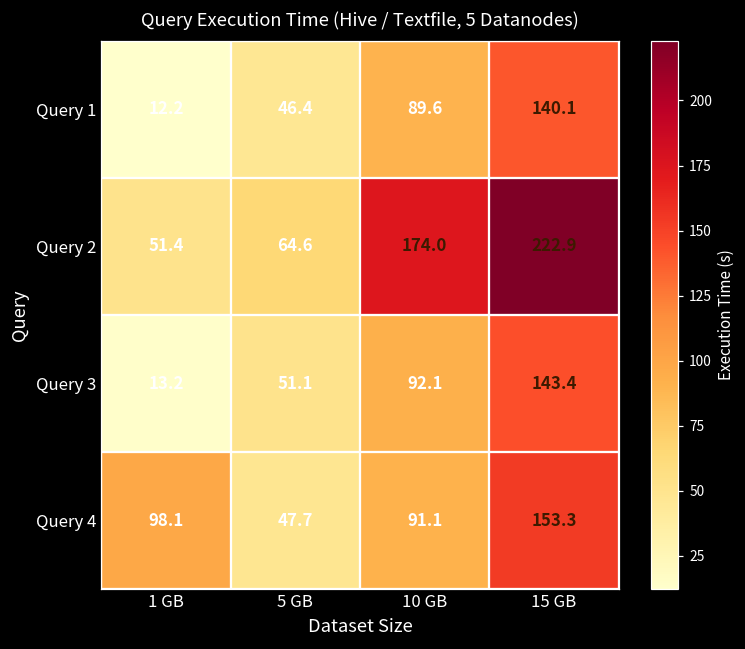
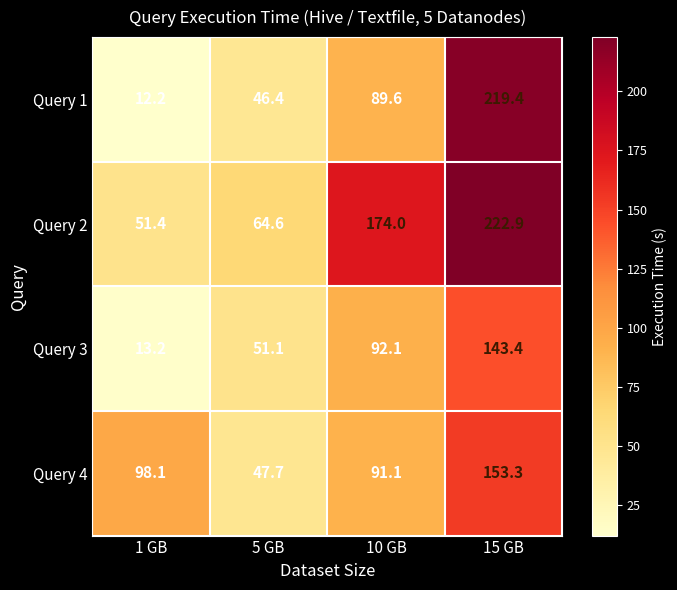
Query 1, 15 GB: 140.1 -> 219.4
